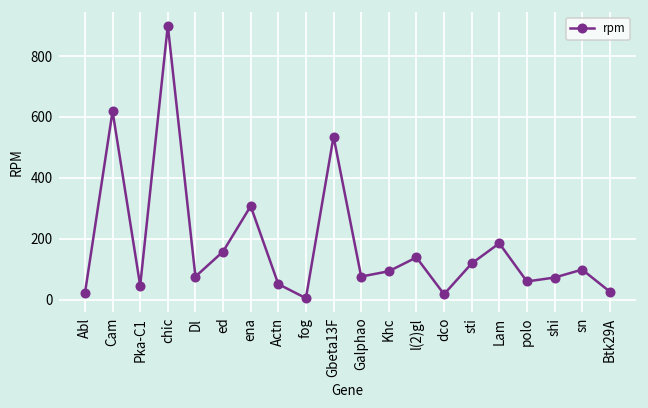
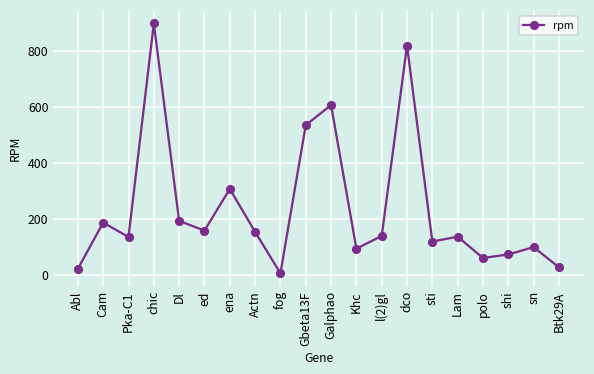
Cam: 620 -> 190
Pka-C1: 50 -> 140
Dl: 80 -> 190
Actn: 50 -> 150
Galphao: 80 -> 610
dco: 20 -> 820
Lam: 190 -> 140
